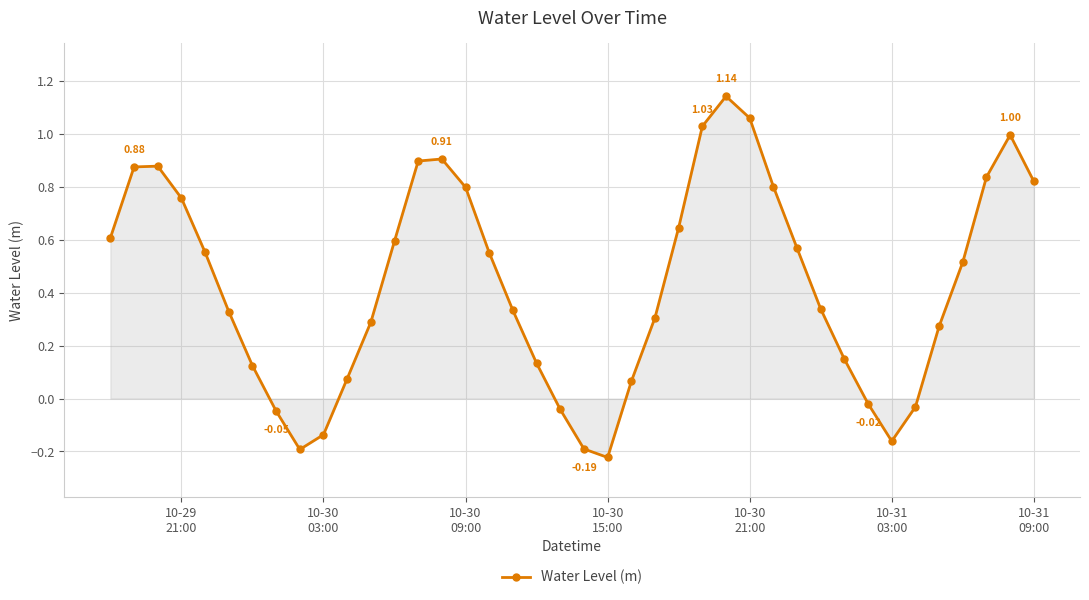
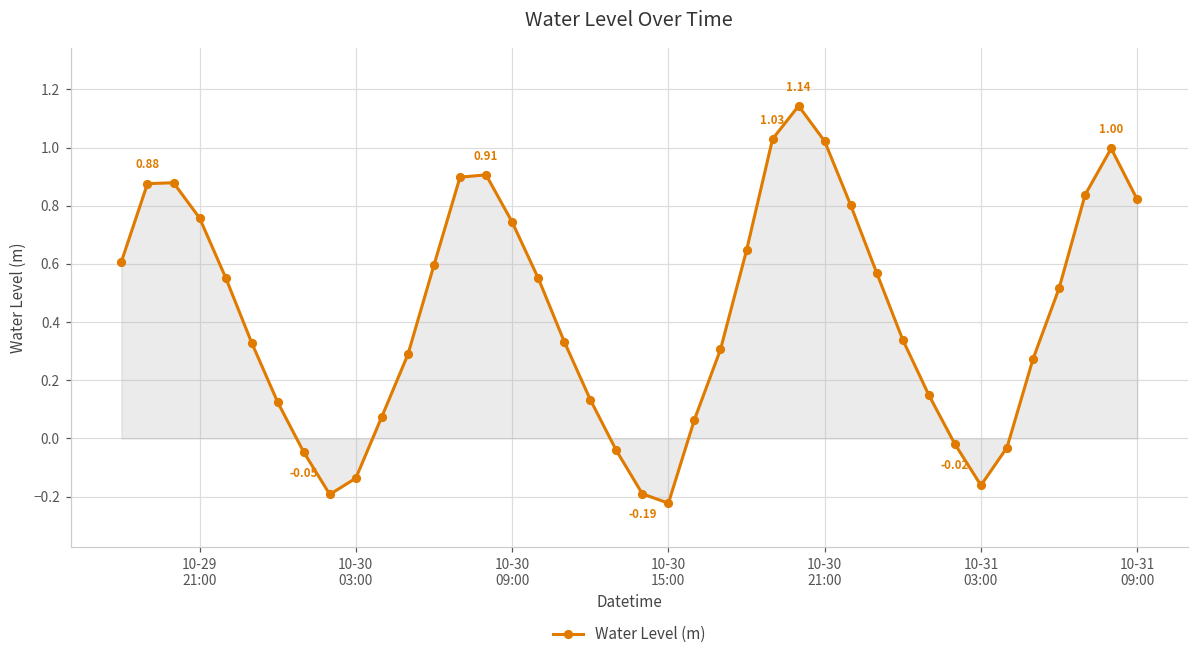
Water Level (m), 10-30 09:00: 0.80 -> 0.74
Water Level (m), 10-30 21:00: 1.06 -> 1.02
